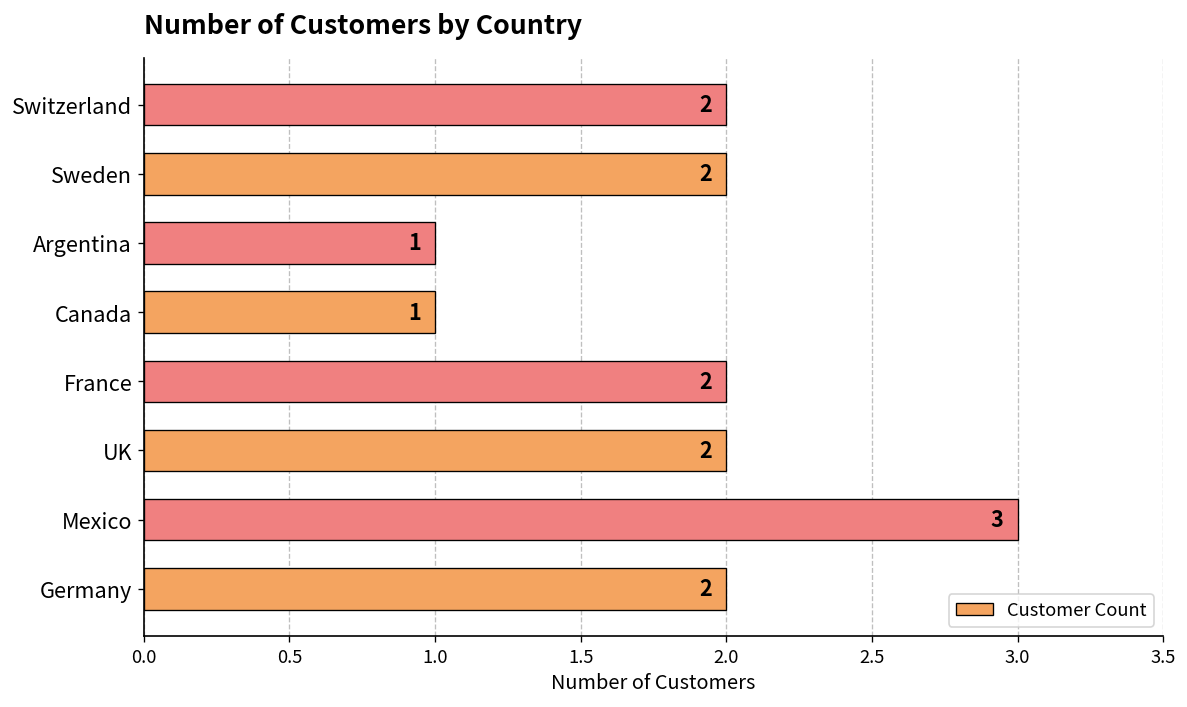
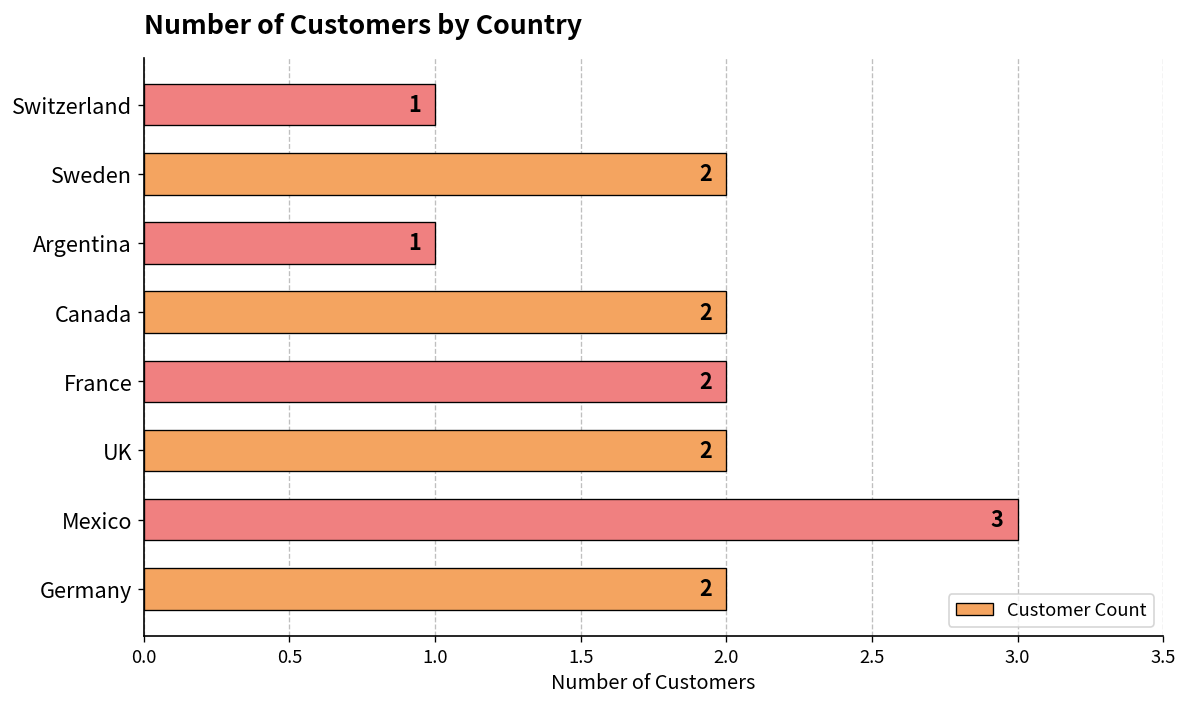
Switzerland: 2 -> 1
Canada: 1 -> 2
